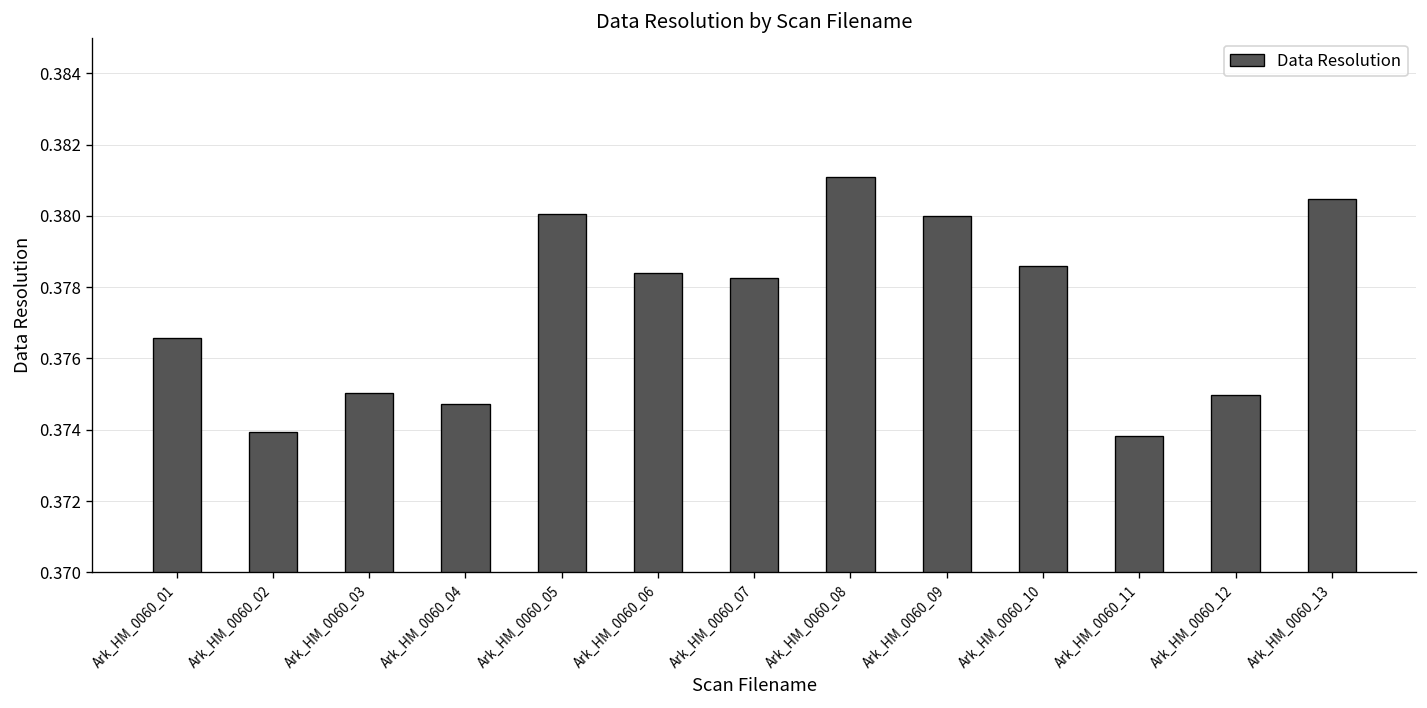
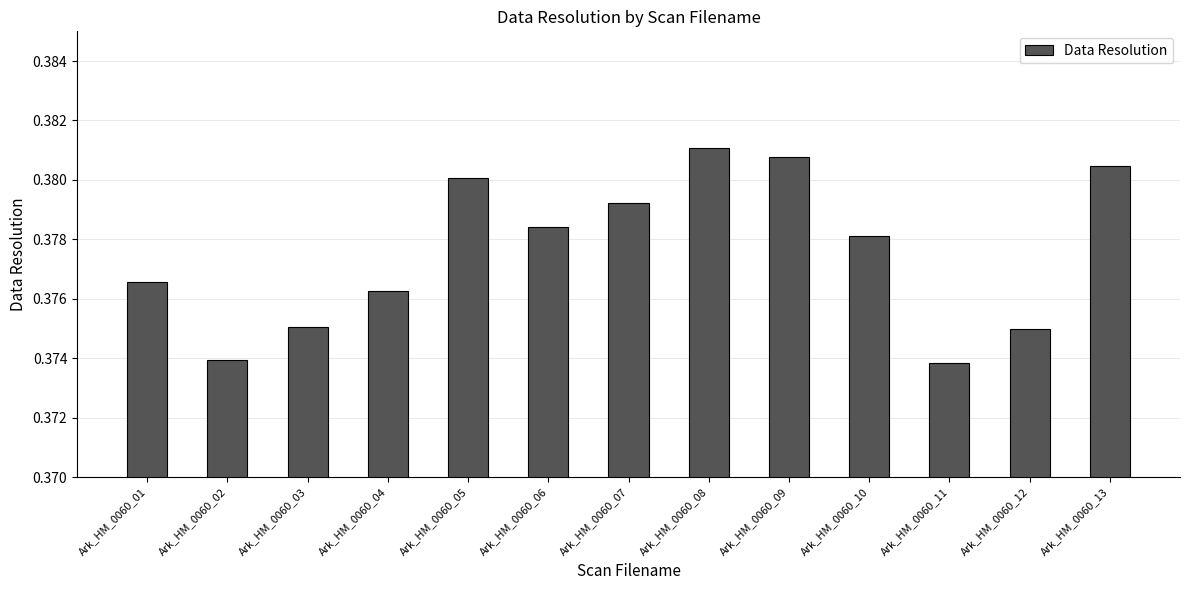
Ark_HM_0060_04: 0.3747 -> 0.3762
Ark_HM_0060_07: 0.3783 -> 0.3792
Ark_HM_0060_09: 0.3800 -> 0.3808
Ark_HM_0060_10: 0.3786 -> 0.3781
